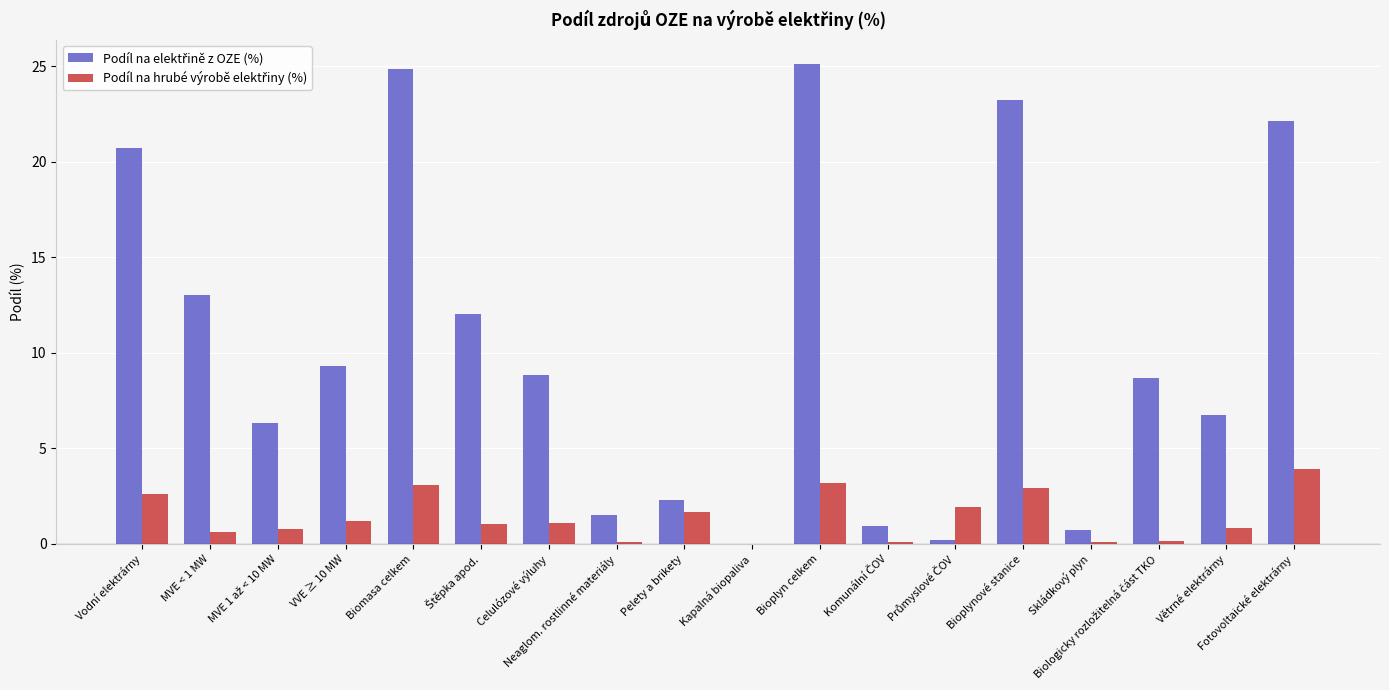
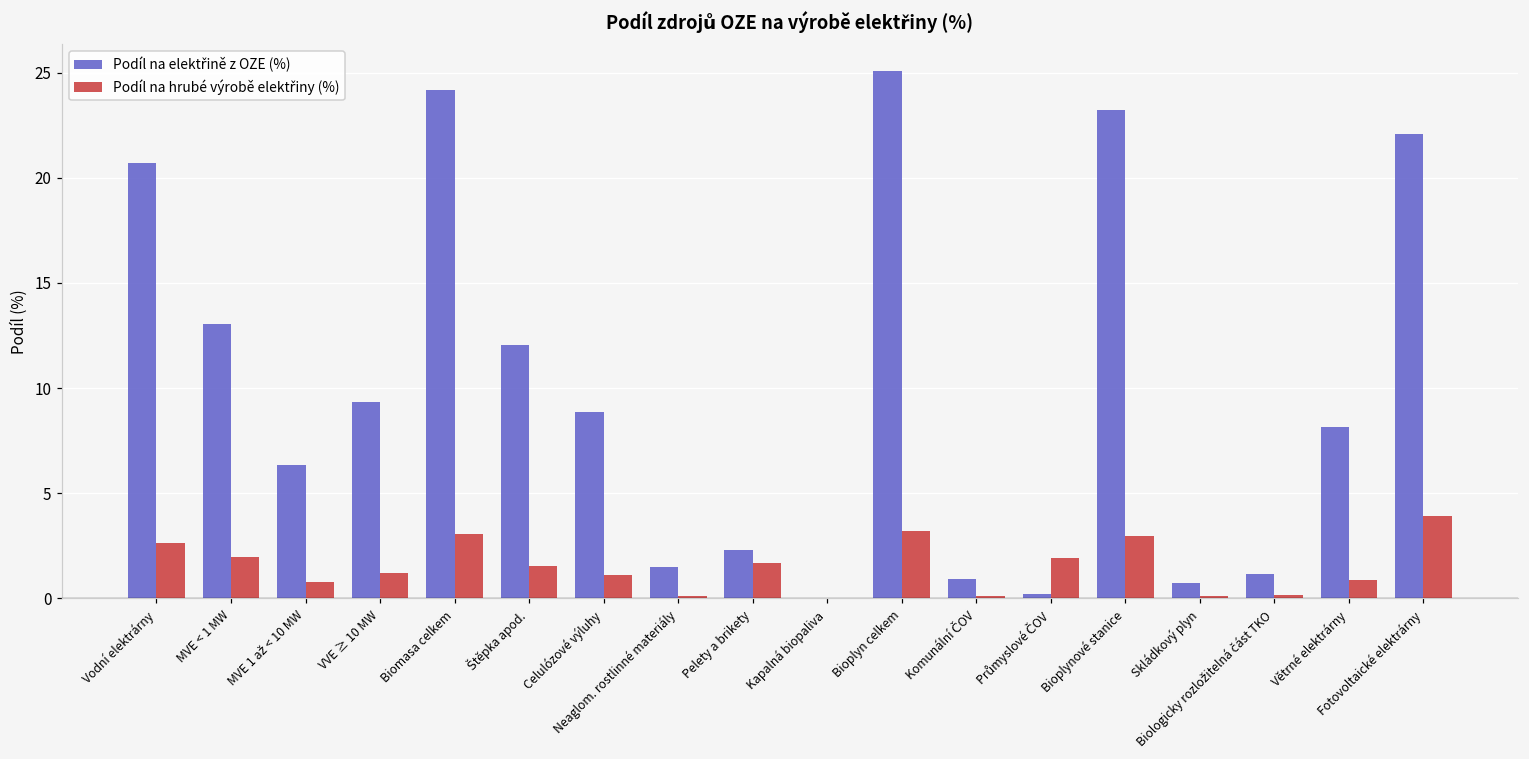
Podíl na hrubé výrobě elektřiny (%), MVE < 1 MW: 0.6 -> 2.0
Podíl na elektřině z OZE (%), Biomasa celkem: 24.8 -> 24.2
Podíl na hrubé výrobě elektřiny (%), Štěpka apod.: 1.0 -> 1.5
Podíl na elektřině z OZE (%), Biologicky rozložitelná část TKO: 8.7 -> 1.2
Podíl na elektřině z OZE (%), Větrné elektrárny: 6.8 -> 8.1
